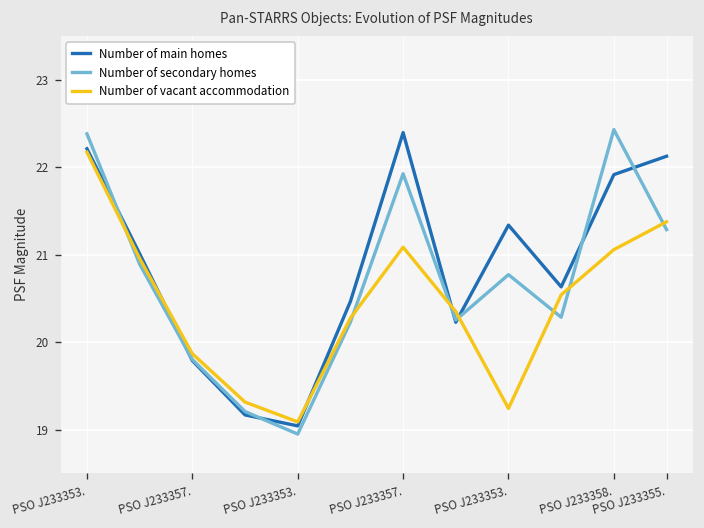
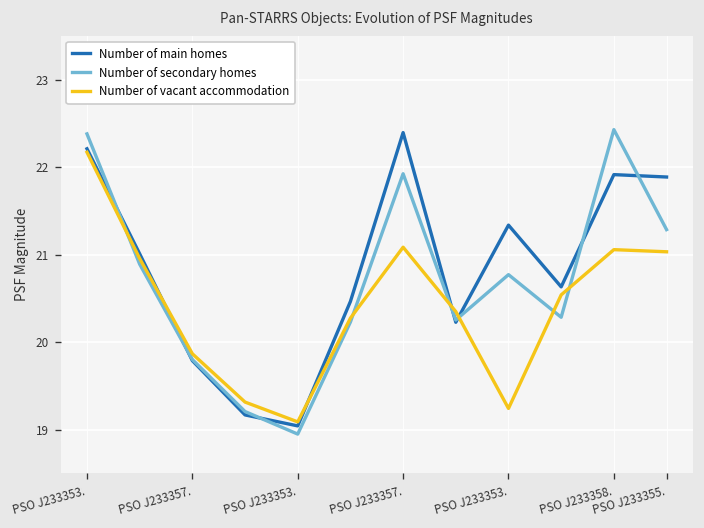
Number of main homes, PSO J233355.: 22.1 -> 21.9
Number of vacant accommodation, PSO J233355.: 21.4 -> 21.0
